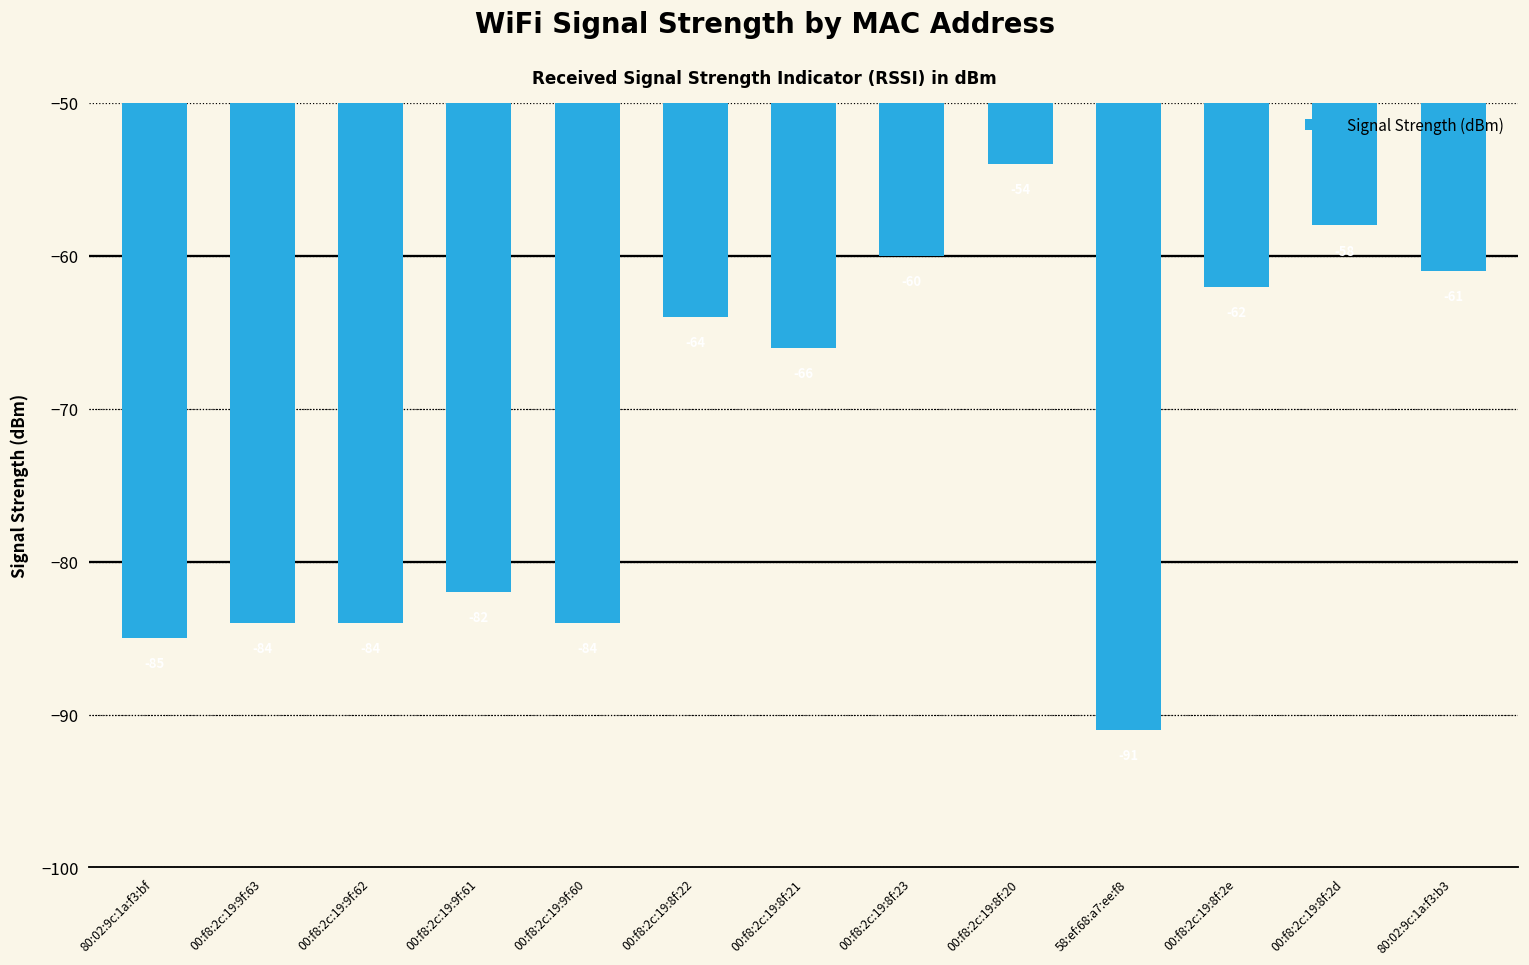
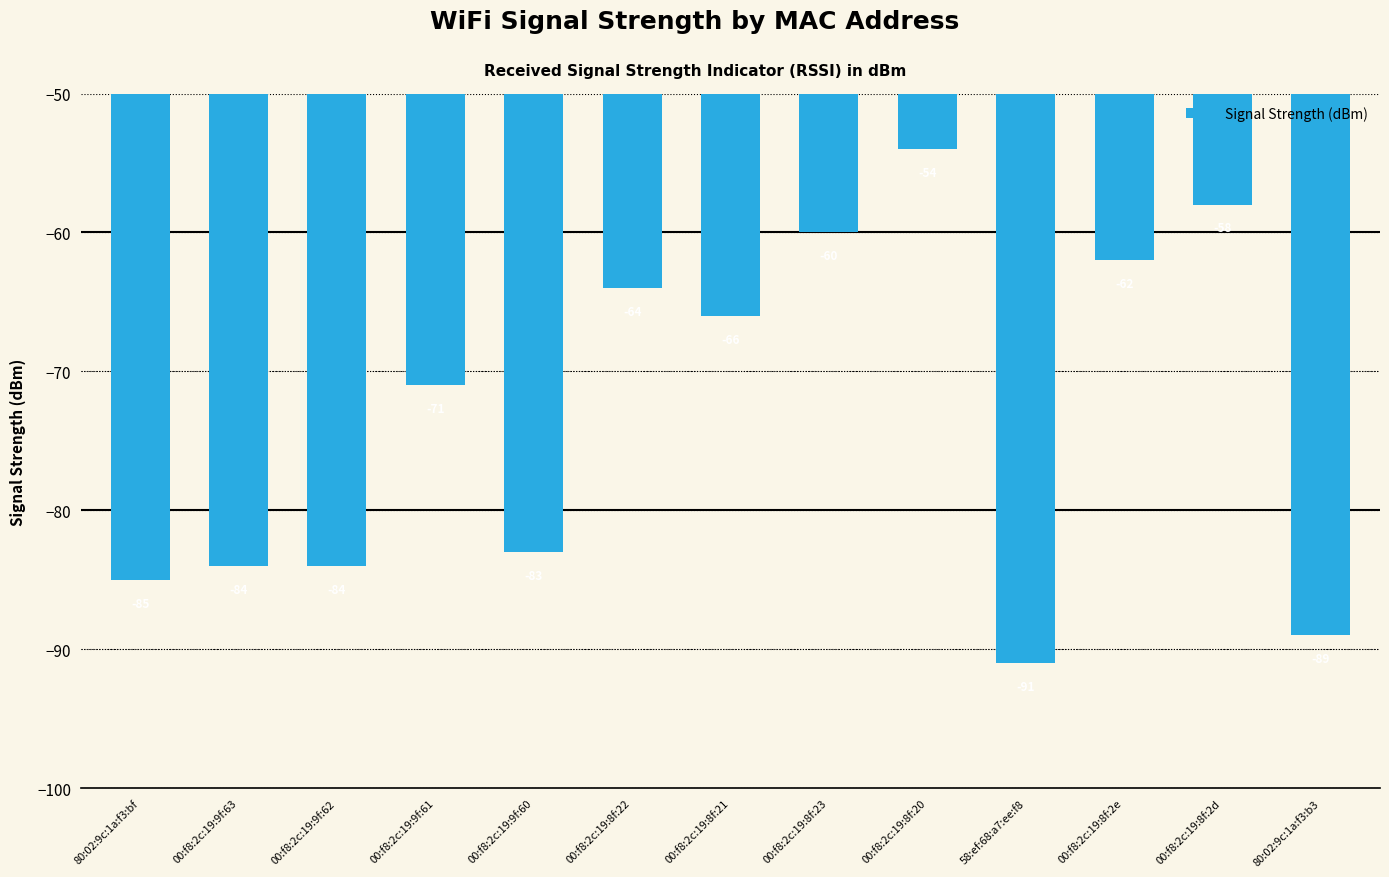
00:f8:2c:19:9f:61: -82 -> -71
00:f8:2c:19:9f:60: -84 -> -83
80:02:9c:1a:f3:b3: -61 -> -89
